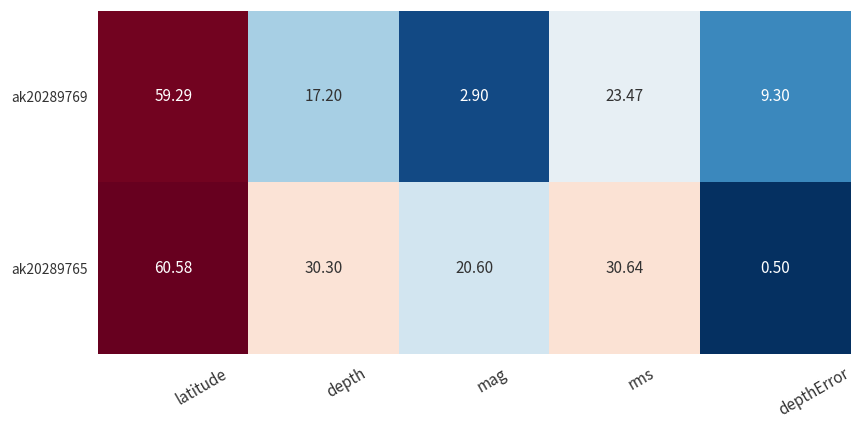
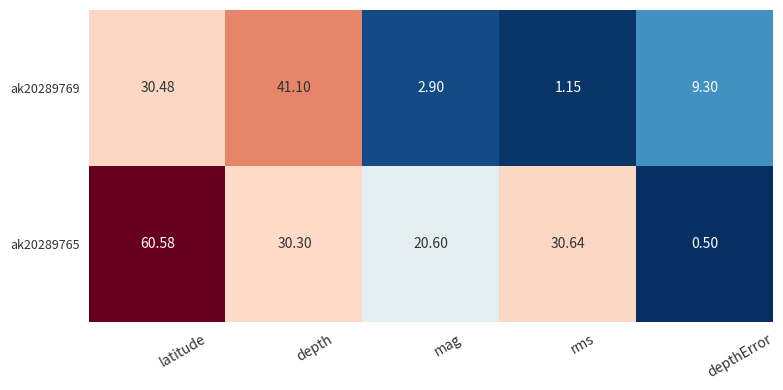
ak20289769, latitude: 59.29 -> 30.48
ak20289769, depth: 17.20 -> 41.10
ak20289769, rms: 23.47 -> 1.15
